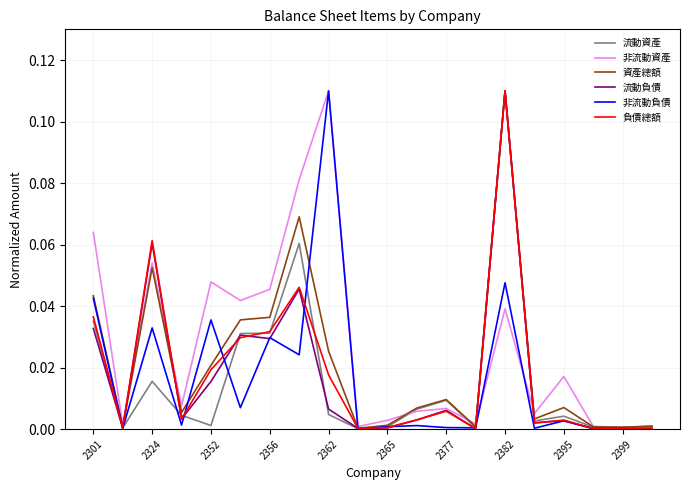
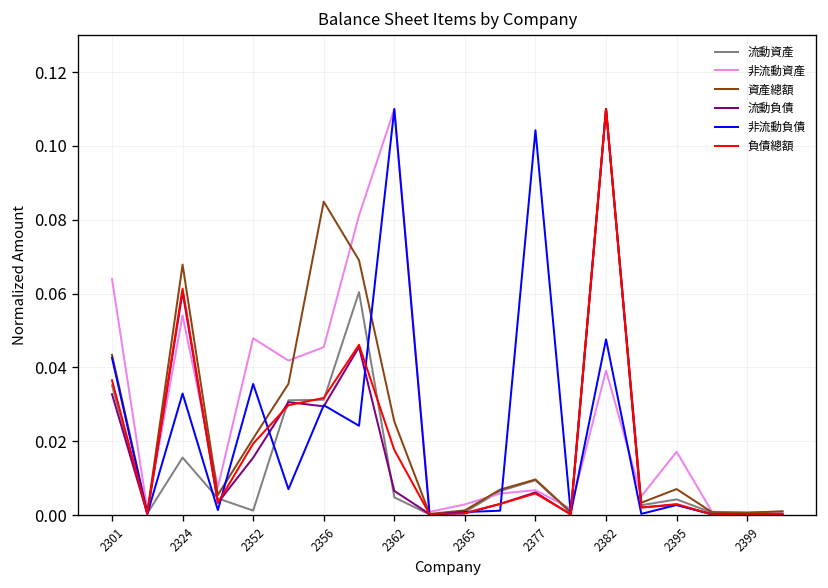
資產總額, 2324: 0.053 -> 0.068
資產總額, 2356: 0.036 -> 0.085
非流動負債, 2377: 0.001 -> 0.104
